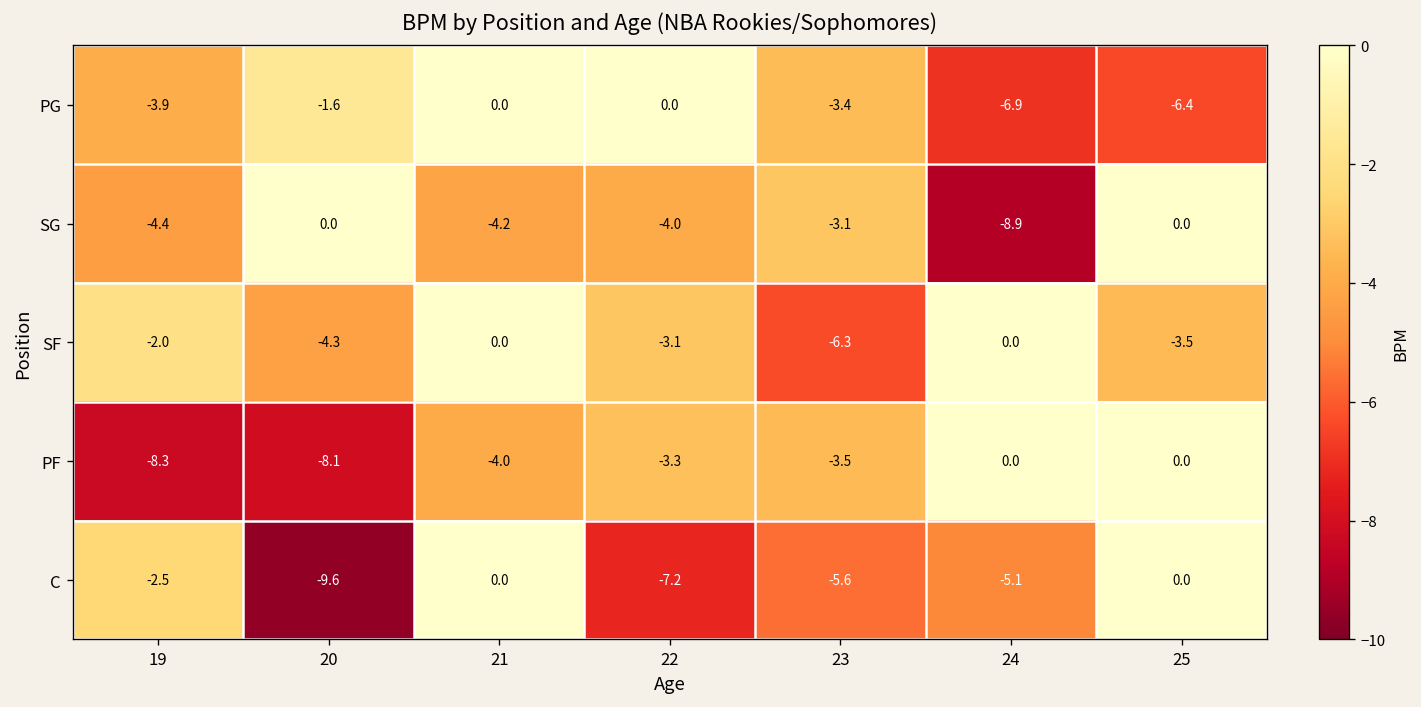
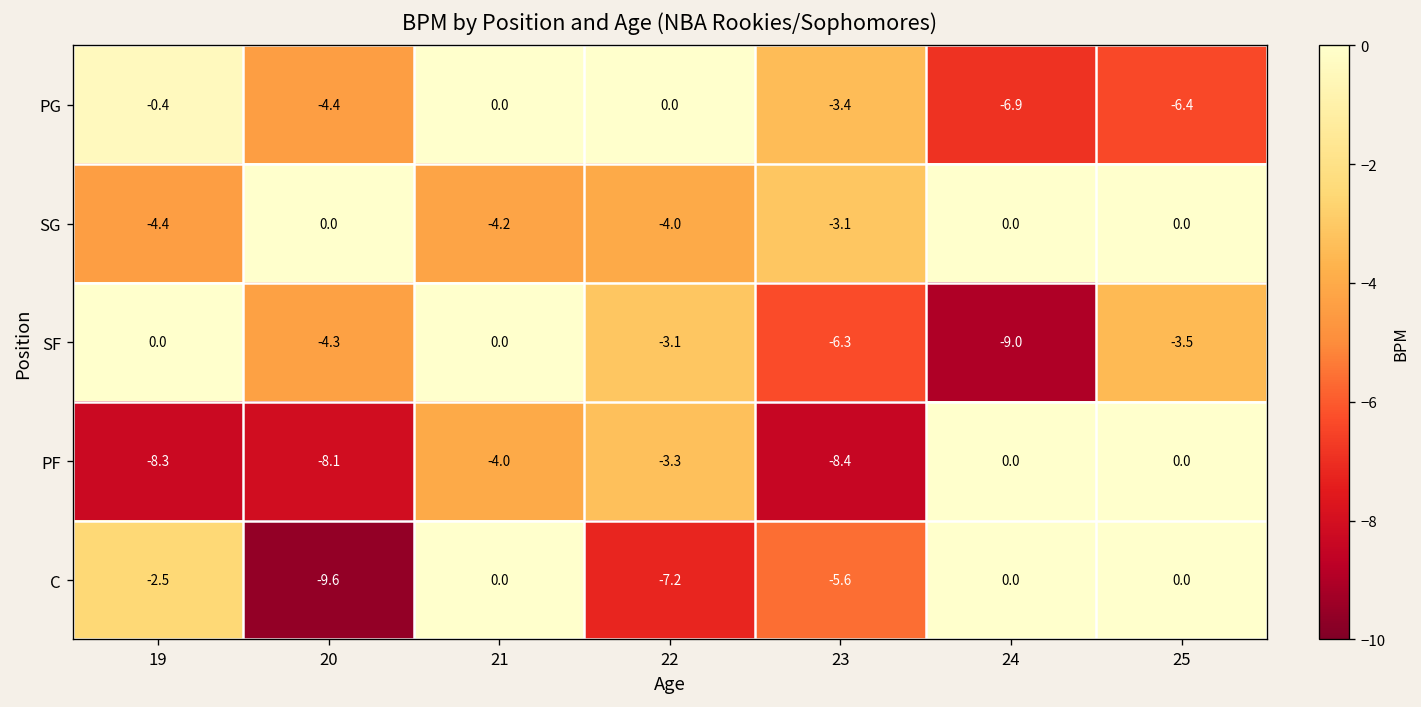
PG, 19: -3.9 -> -0.4
PG, 20: -1.6 -> -4.4
SG, 24: -8.9 -> 0.0
SF, 19: -2.0 -> 0.0
SF, 24: 0.0 -> -9.0
PF, 23: -3.5 -> -8.4
C, 24: -5.1 -> 0.0
